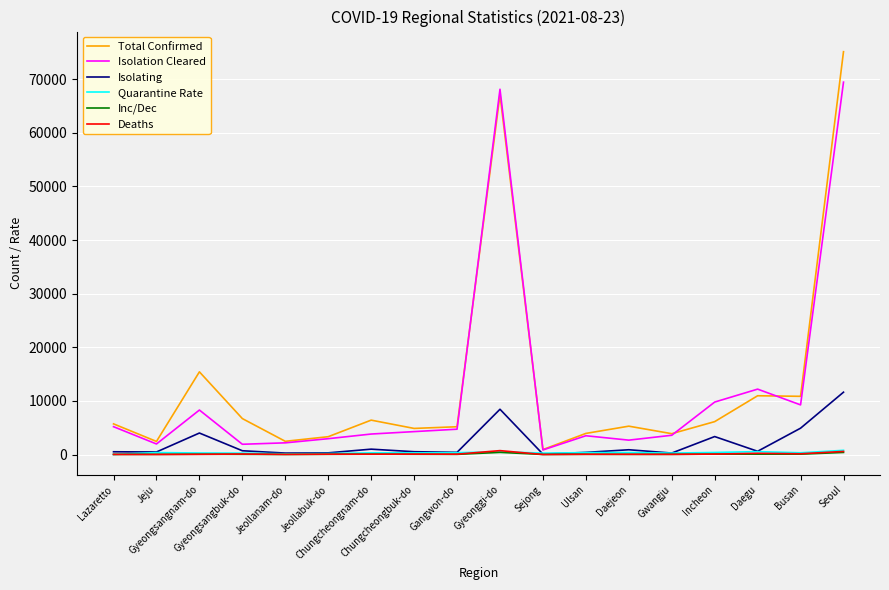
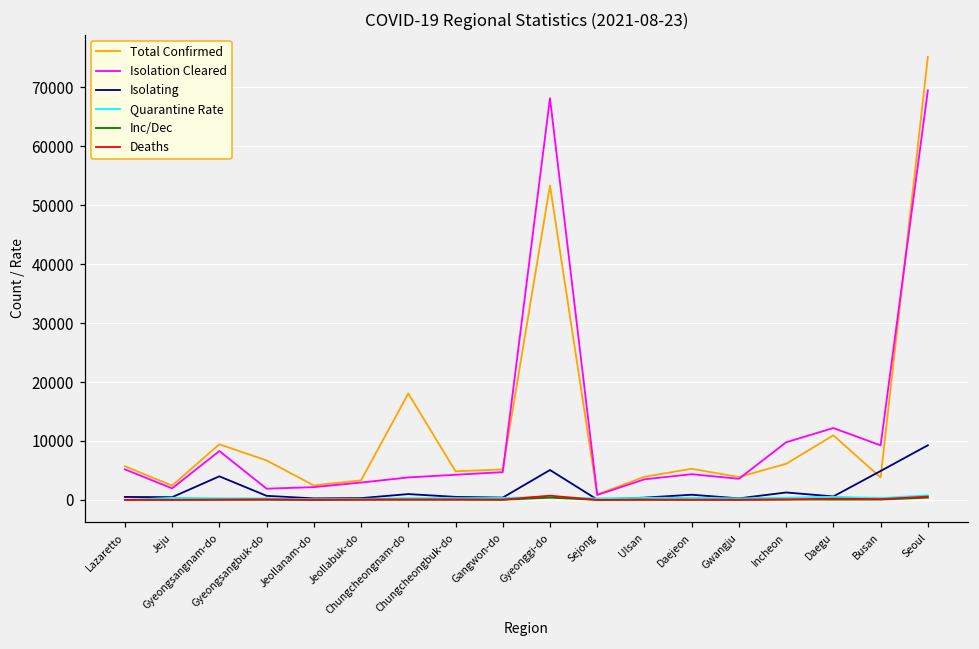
Total Confirmed, Gyeongsangnam-do: 15000 -> 9000
Total Confirmed, Chungcheongnam-do: 6000 -> 18000
Total Confirmed, Gyeonggi-do: 67000 -> 53000
Isolating, Gyeonggi-do: 8000 -> 5000
Isolation Cleared, Daejeon: 3000 -> 4000
Isolating, Incheon: 3000 -> 1000
Total Confirmed, Busan: 11000 -> 4000
Isolating, Seoul: 12000 -> 9000
